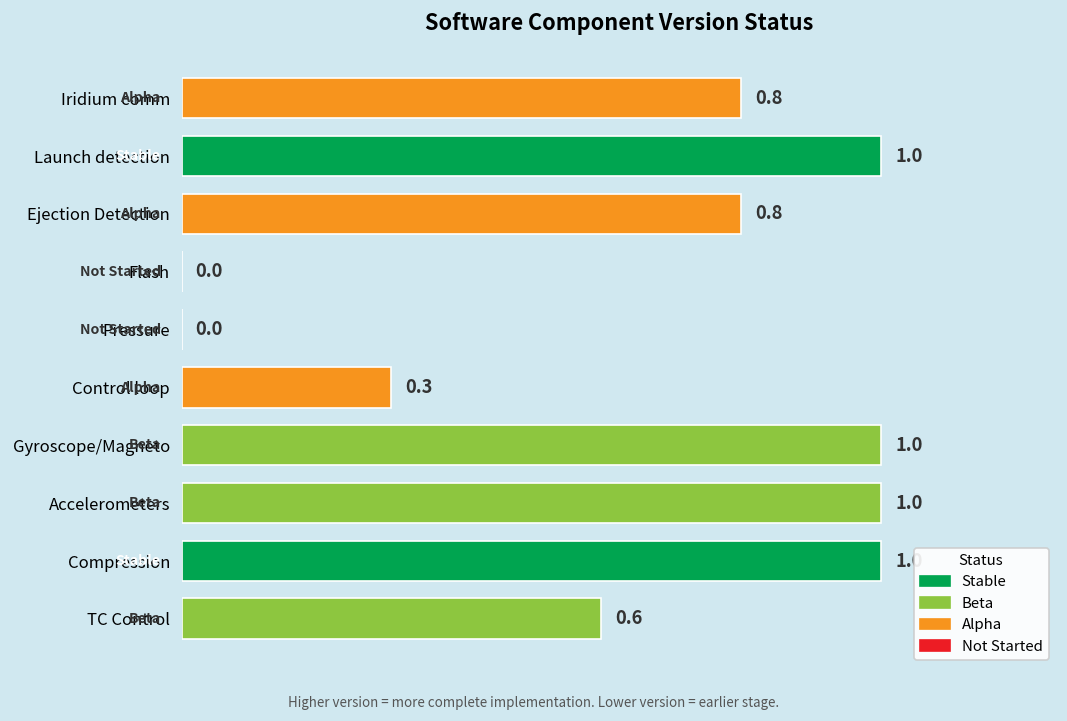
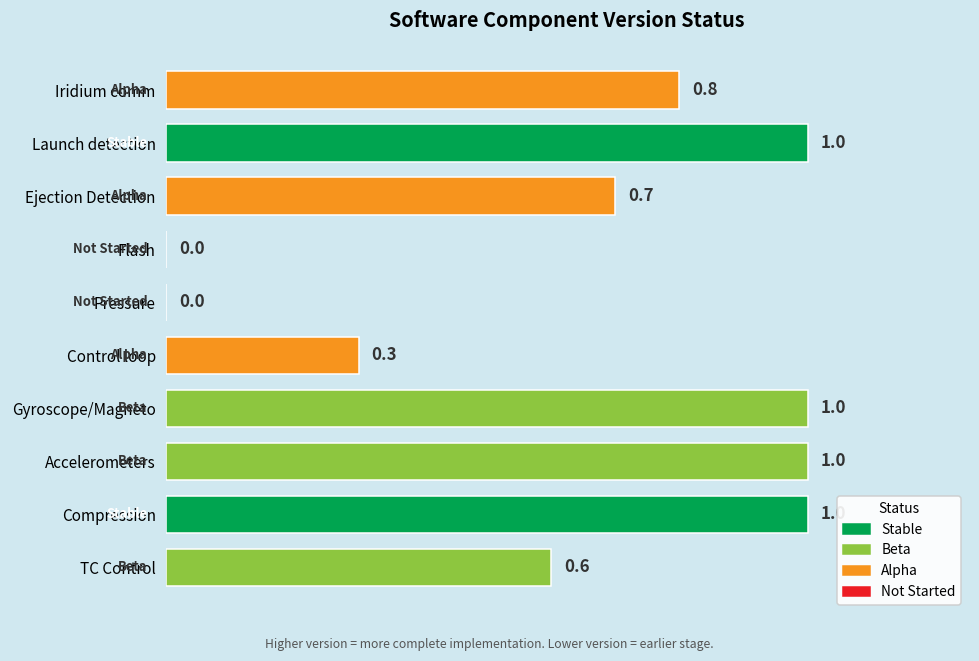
Ejection Detection: 0.8 -> 0.7
